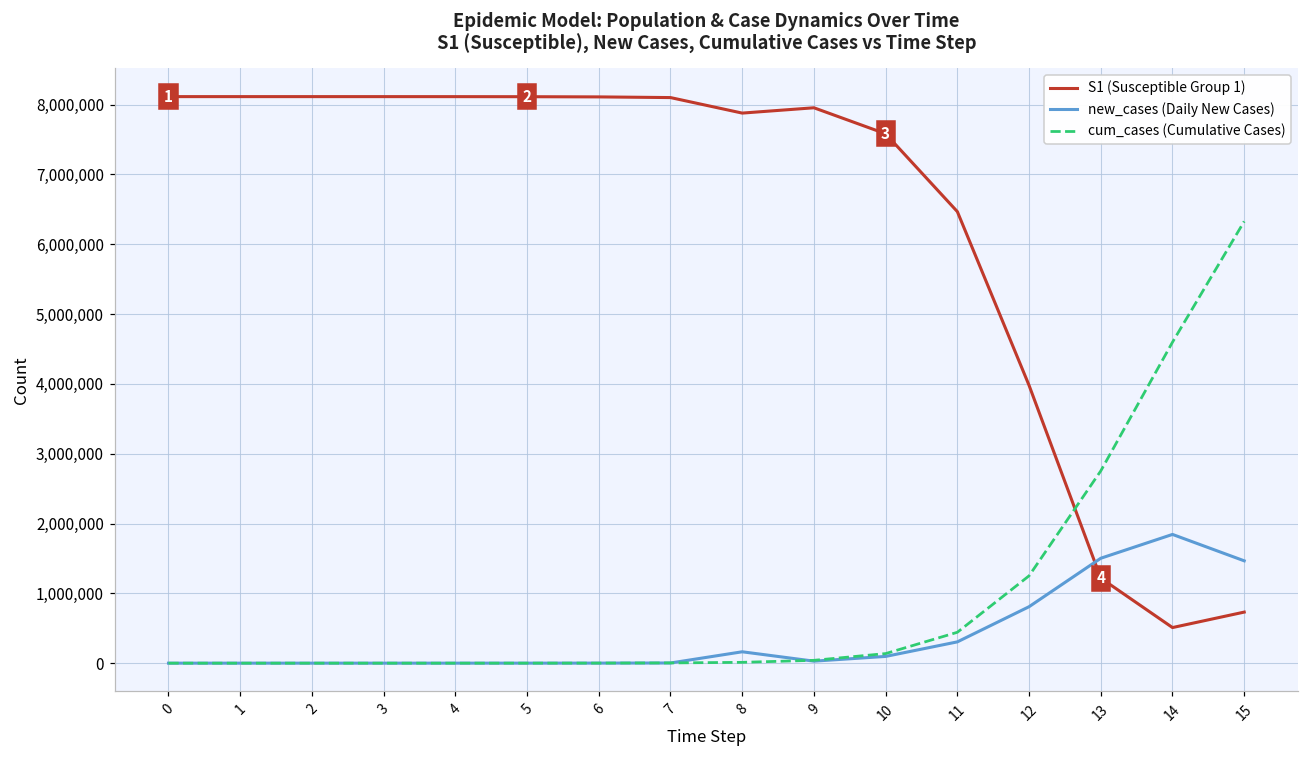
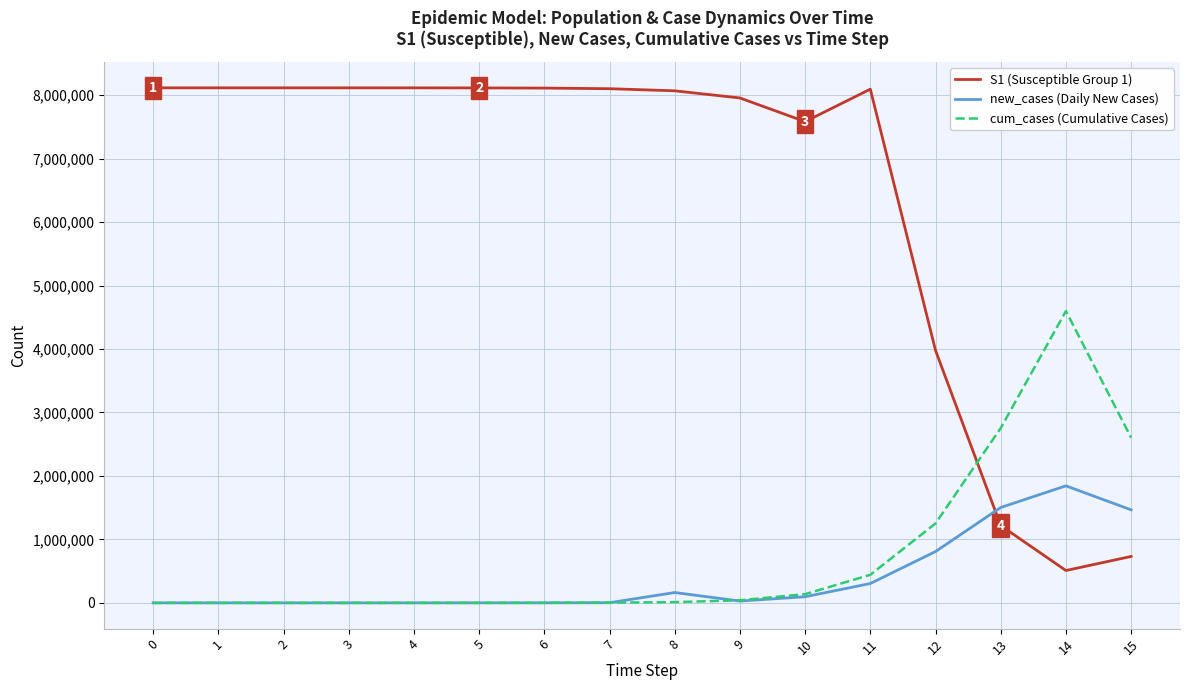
S1 (Susceptible Group 1), 8: 7,900,000 -> 8,100,000
S1 (Susceptible Group 1), 11: 6,500,000 -> 8,100,000
cum_cases (Cumulative Cases), 15: 6,300,000 -> 2,600,000
